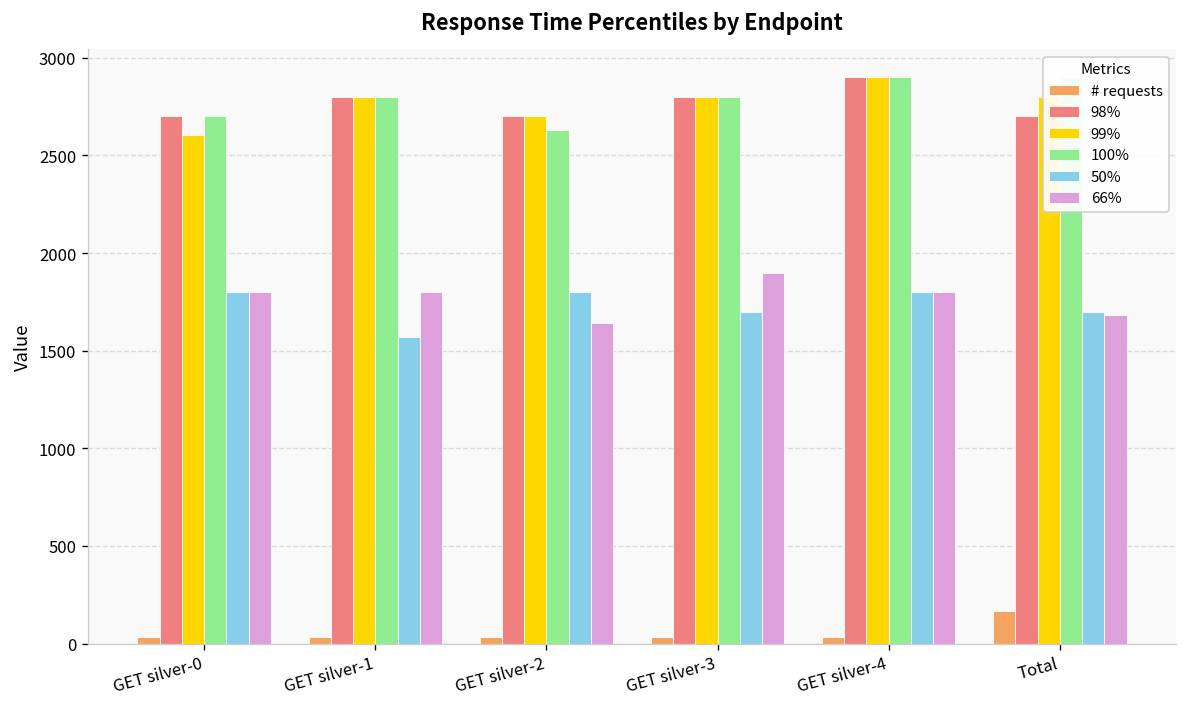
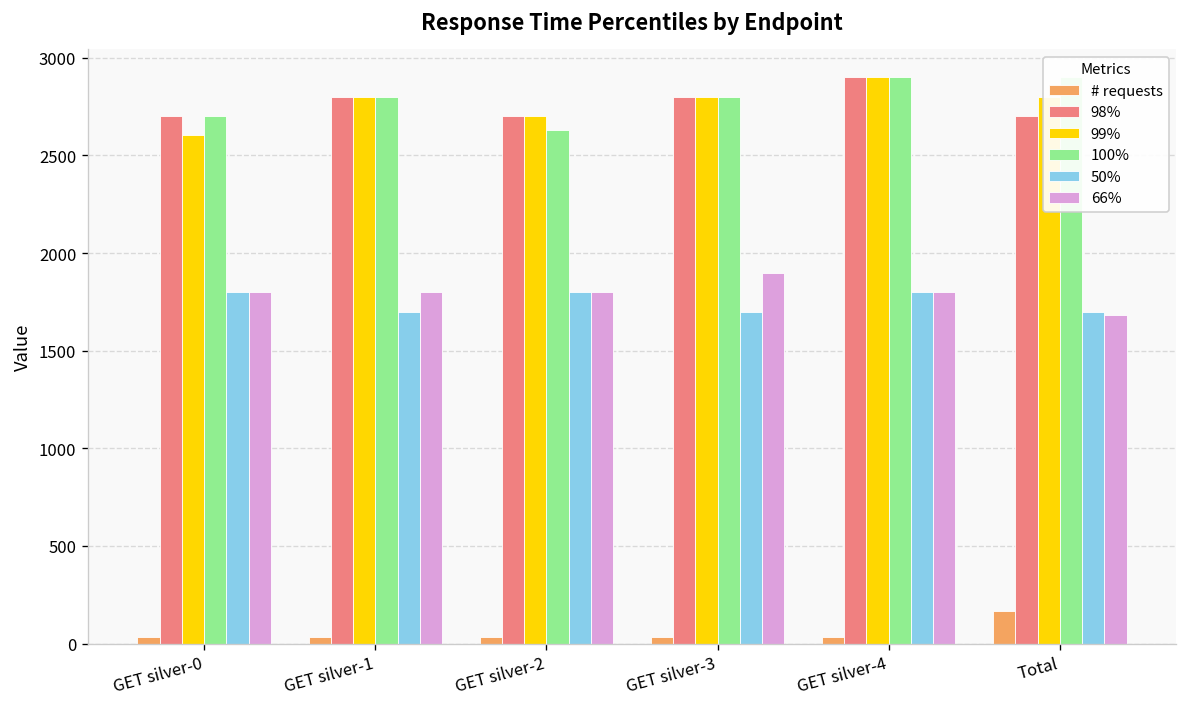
50%, GET silver-1: 1570 -> 1700
66%, GET silver-2: 1640 -> 1800
